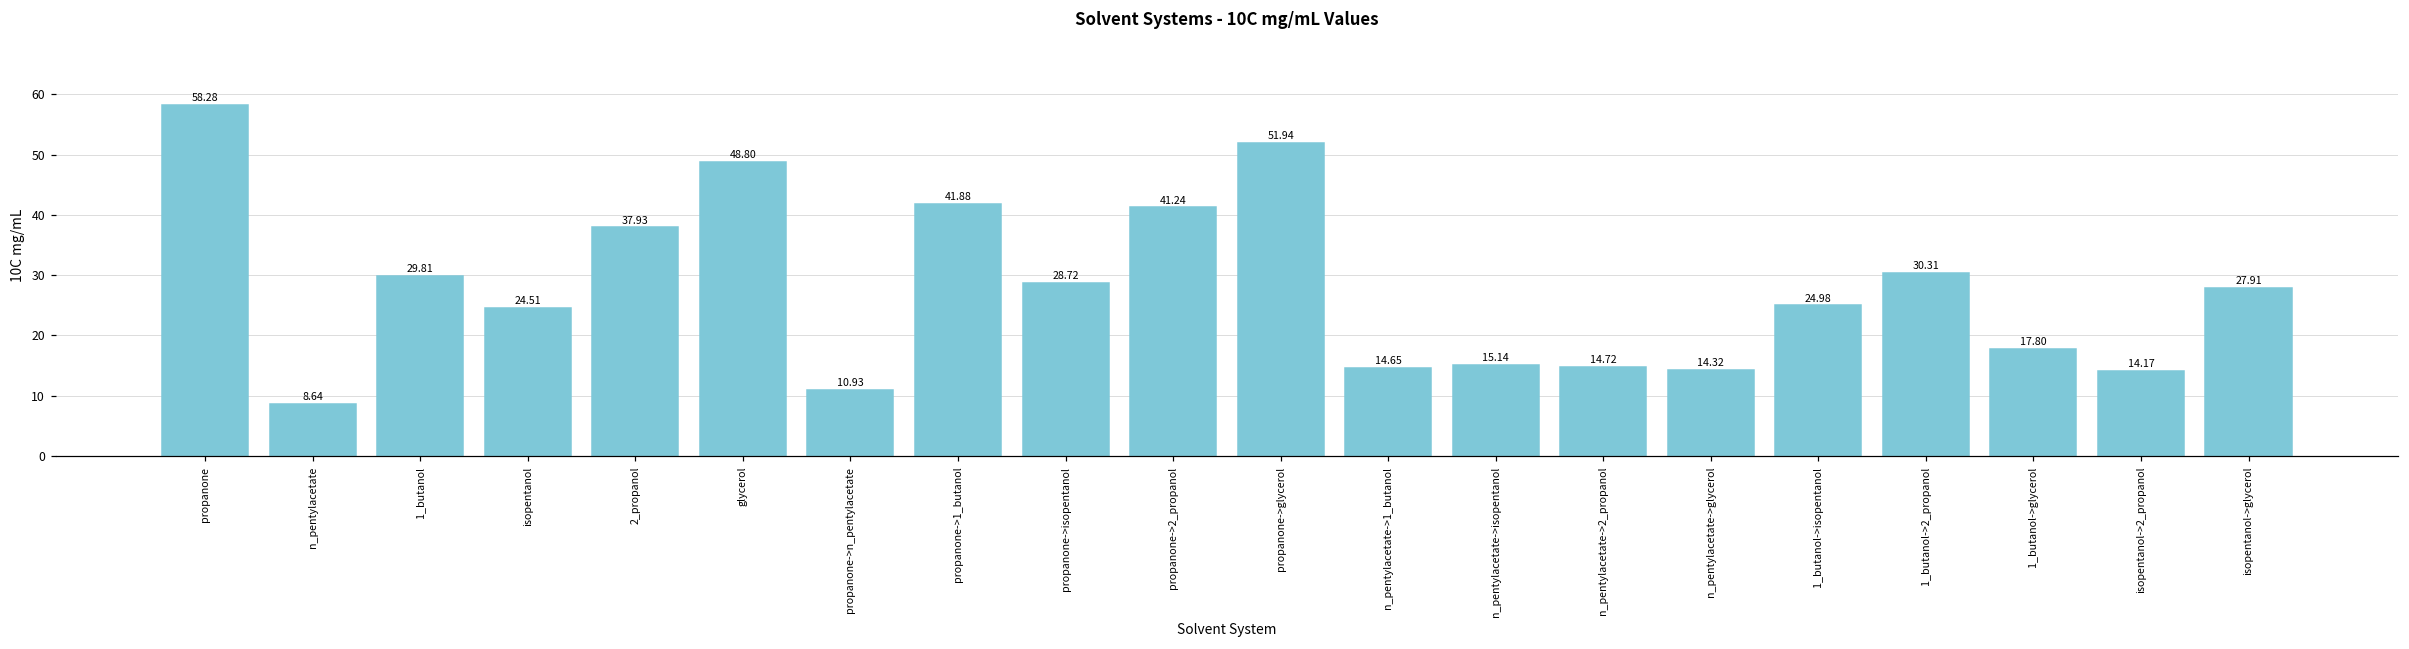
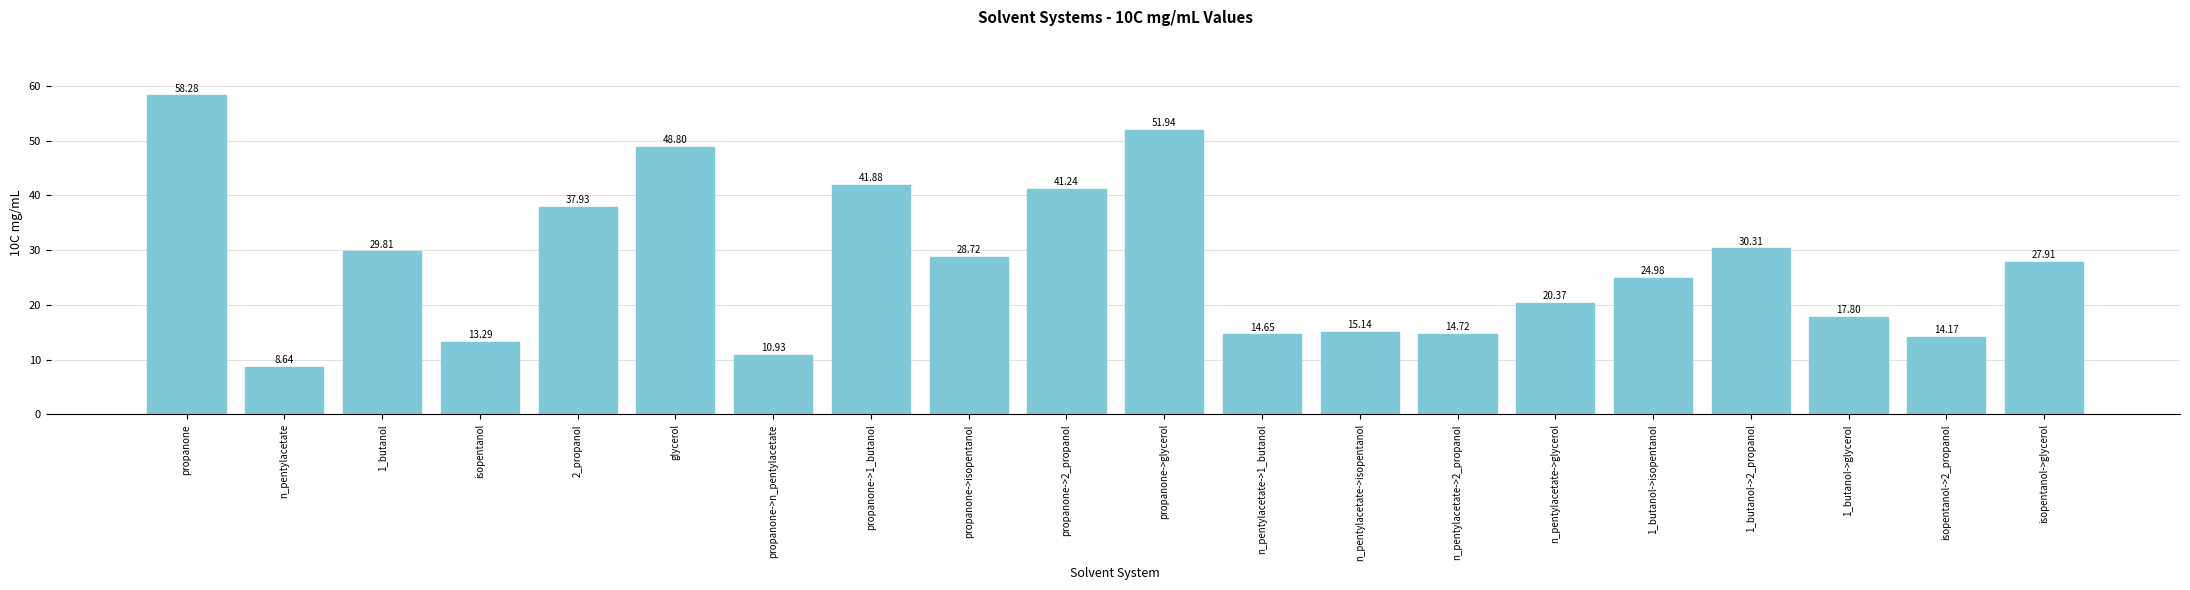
isopentanol: 24.51 -> 13.29
n_pentylacetate->glycerol: 14.32 -> 20.37
